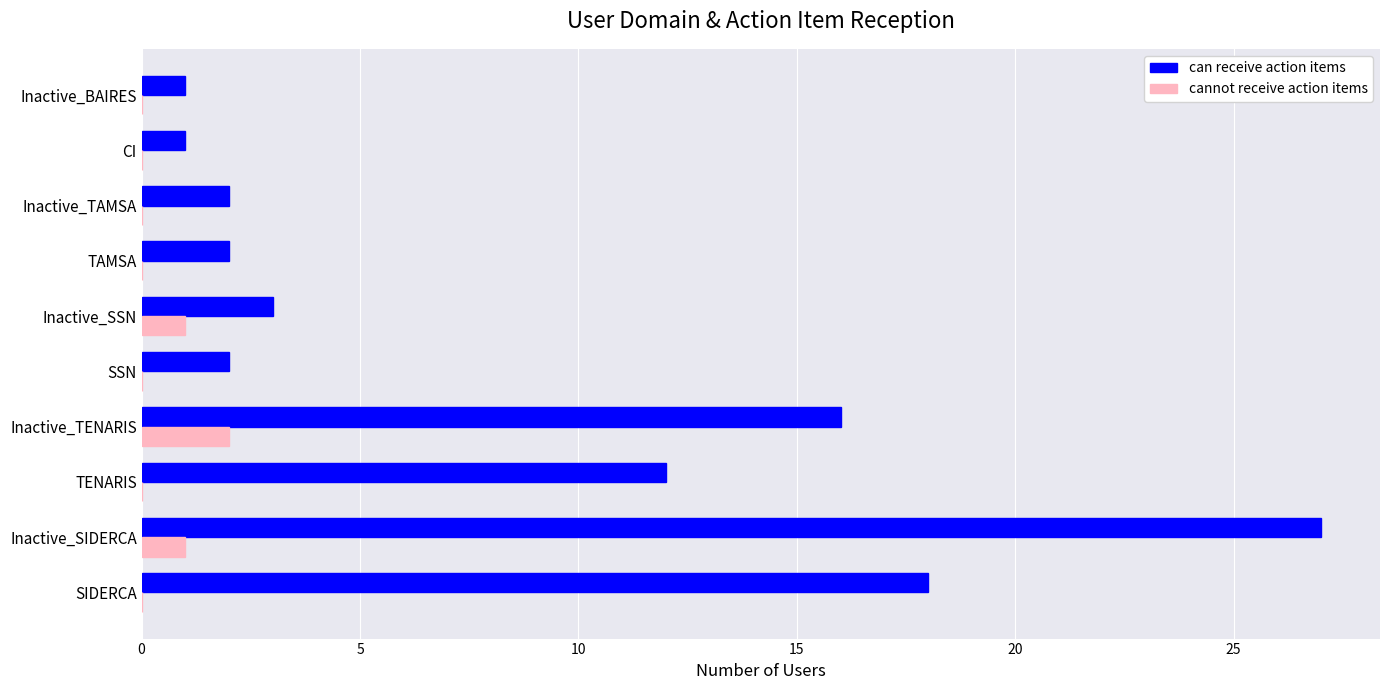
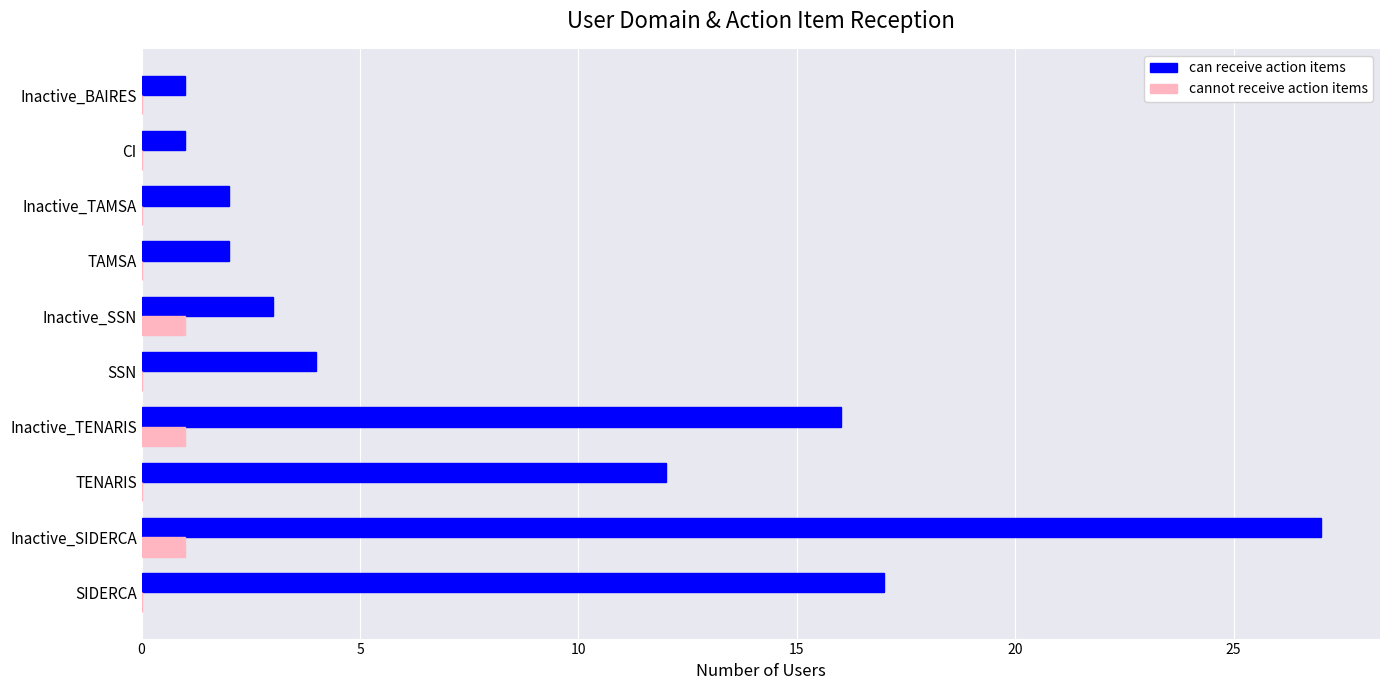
can receive action items, SSN: 2 -> 4
cannot receive action items, Inactive_TENARIS: 2 -> 1
can receive action items, SIDERCA: 18 -> 17
